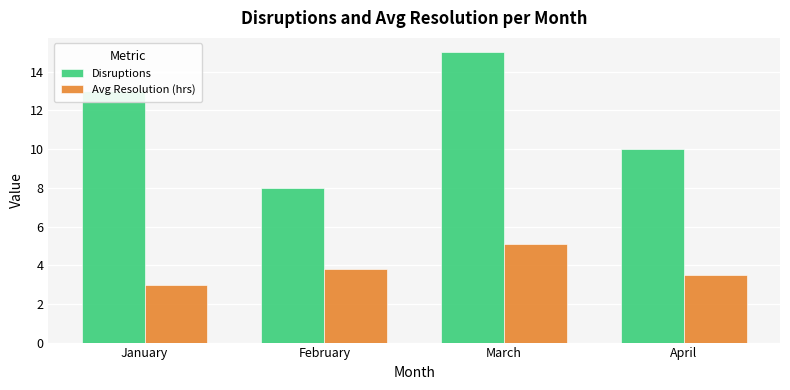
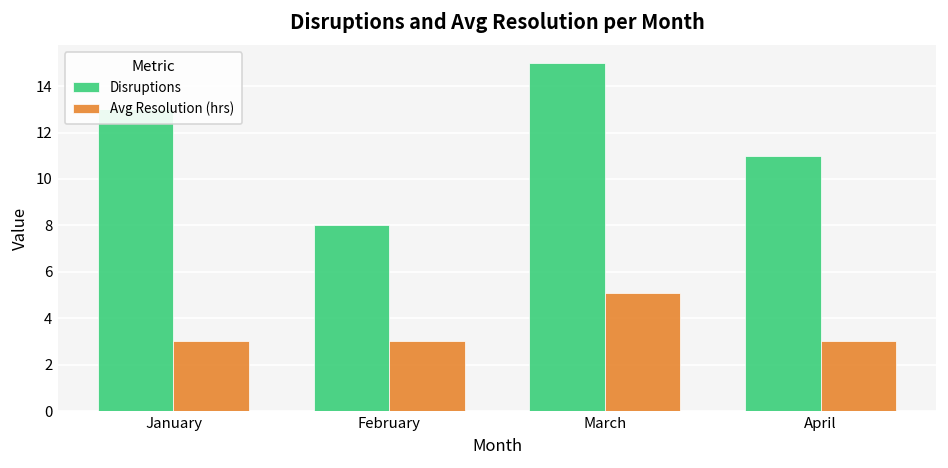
Avg Resolution (hrs), February: 3.8 -> 3.0
Disruptions, April: 10 -> 11
Avg Resolution (hrs), April: 3.5 -> 3.0
